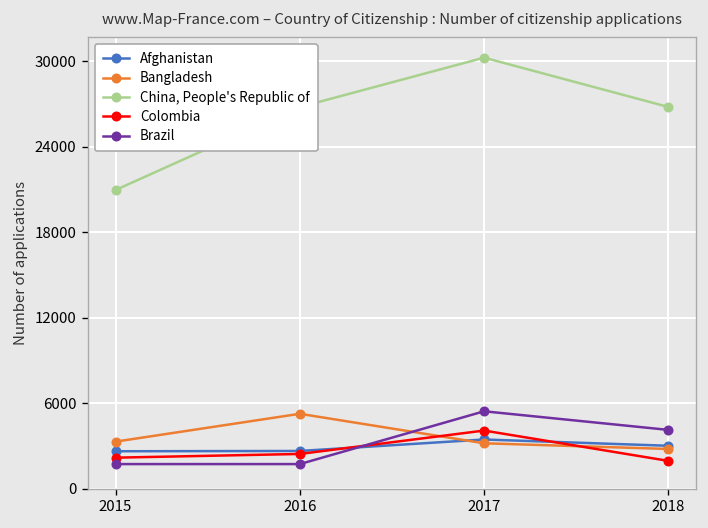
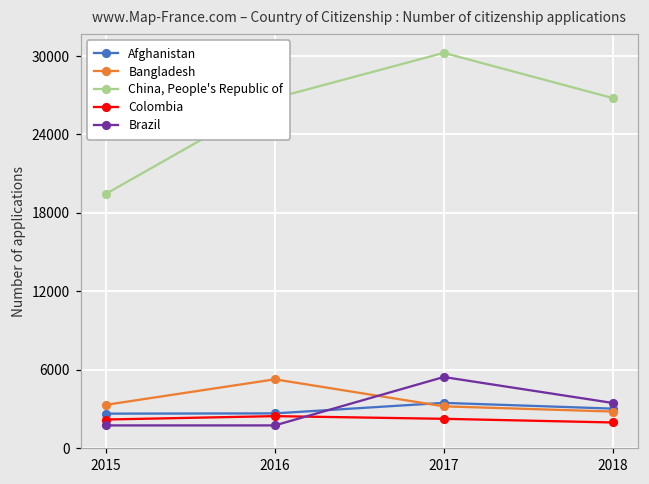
China, People's Republic of, 2015: 21000 -> 19500
Colombia, 2017: 4100 -> 2200
Brazil, 2018: 4100 -> 3500
